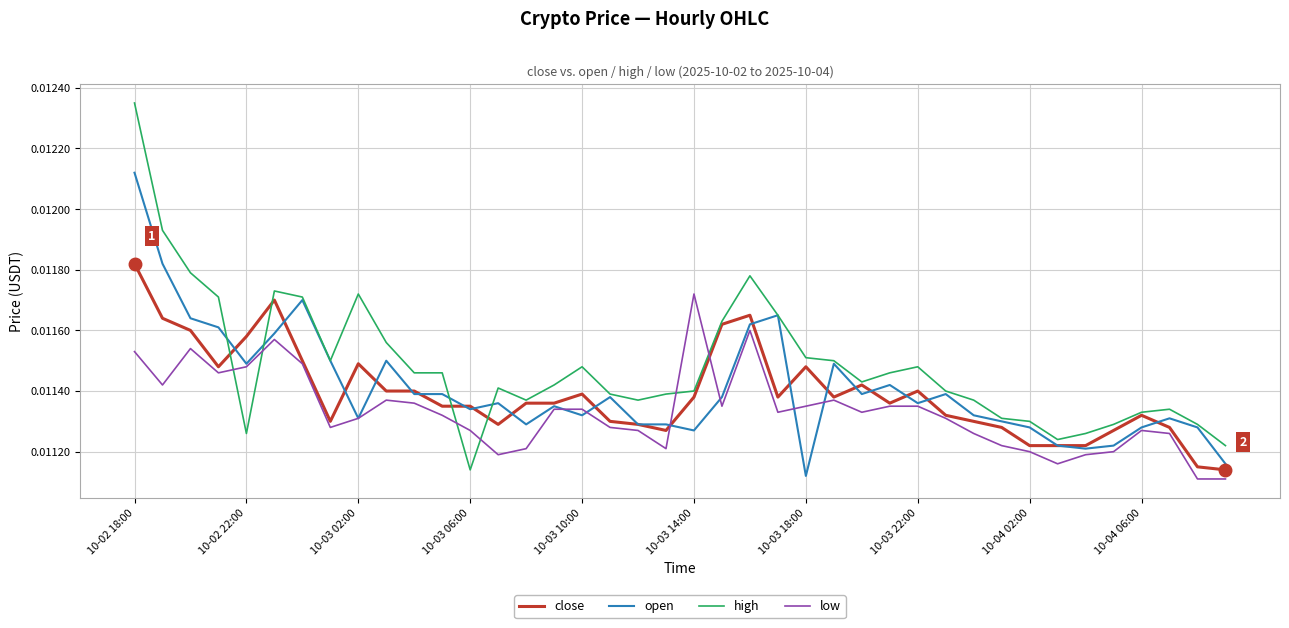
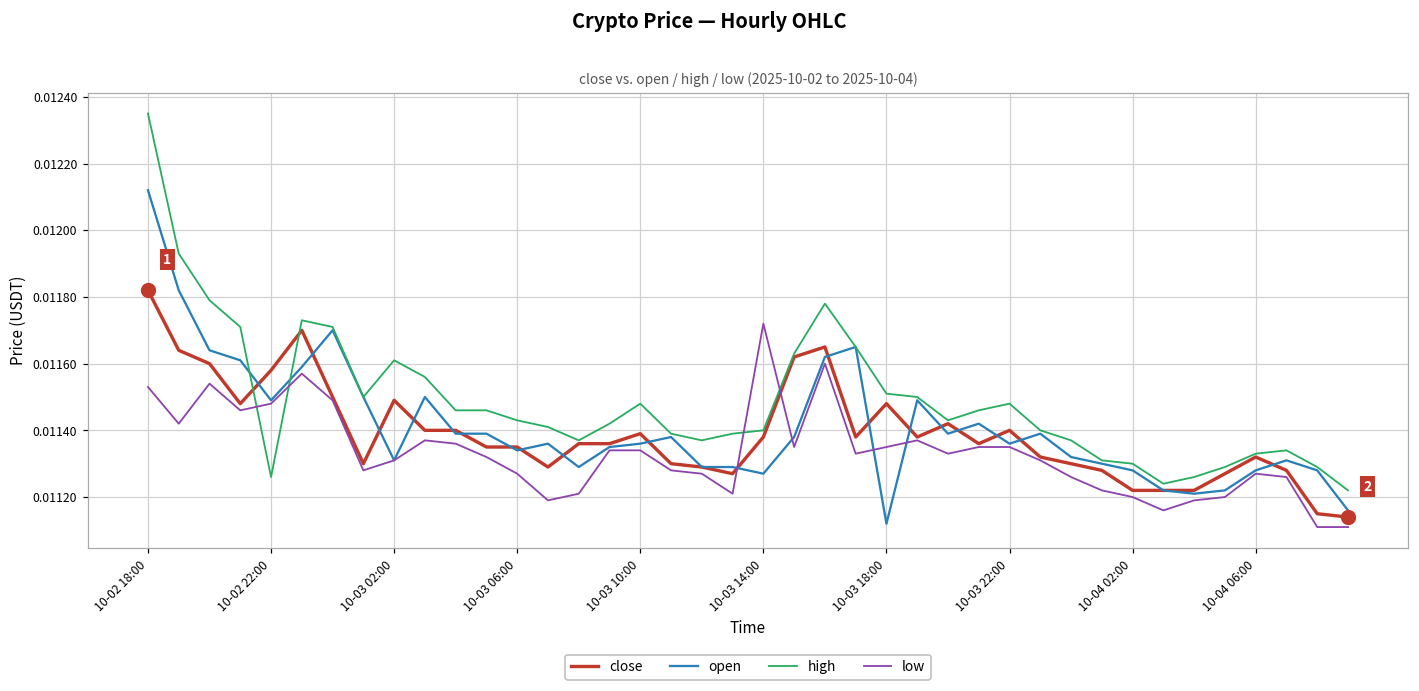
high, 10-03 02:00: 0.01172 -> 0.01161
high, 10-03 06:00: 0.01114 -> 0.01143
open, 10-03 10:00: 0.01132 -> 0.01136
